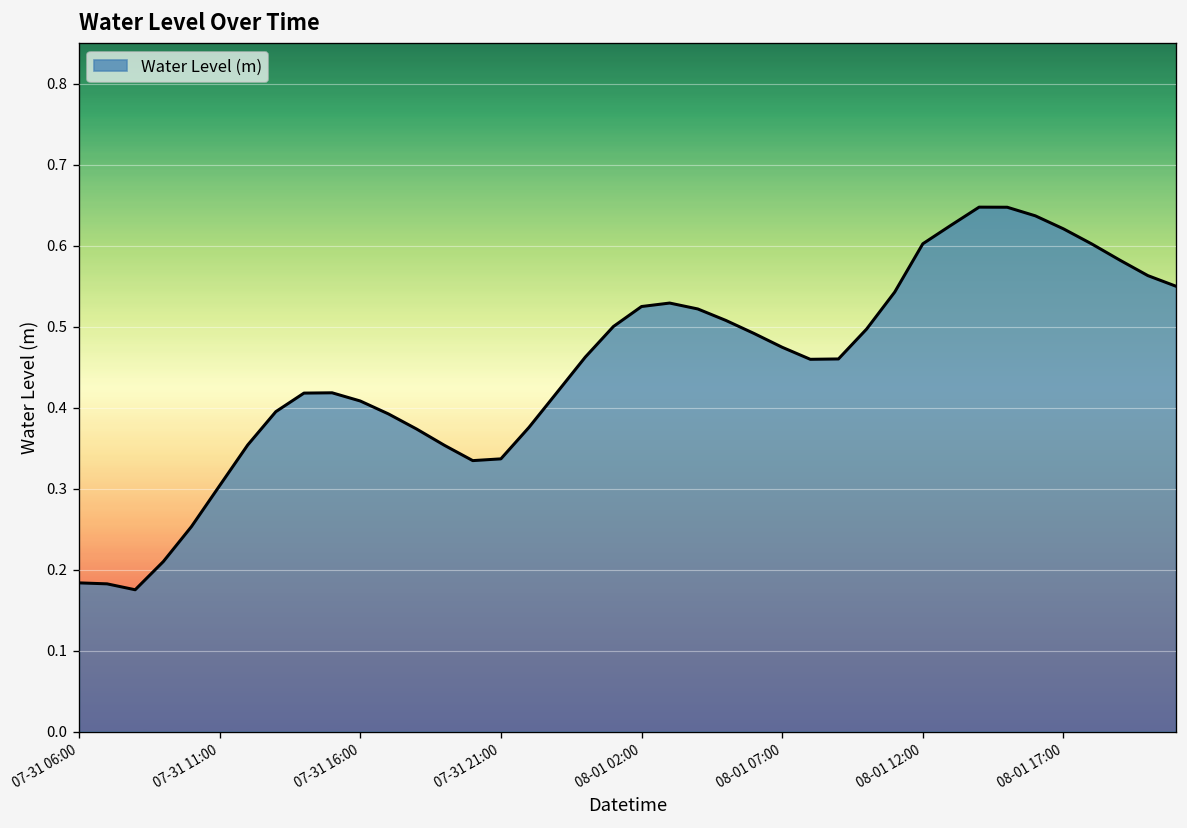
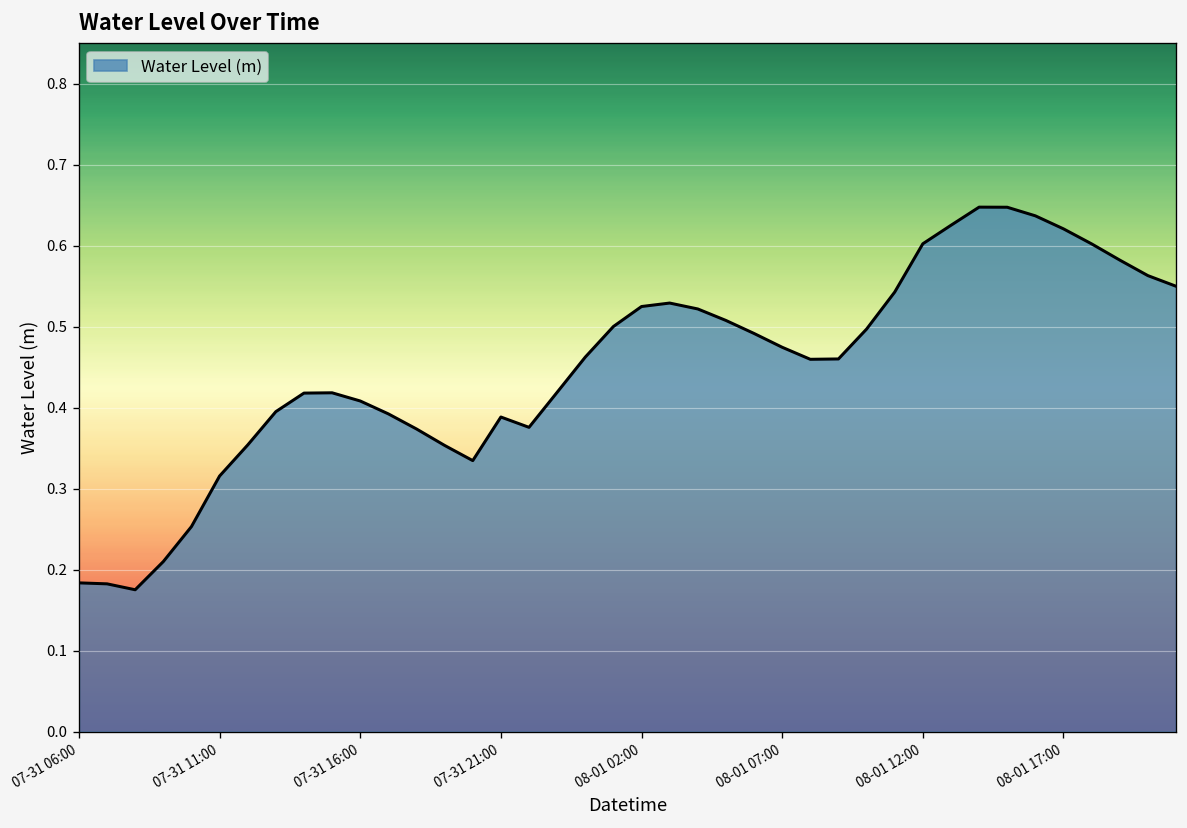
07-31 11:00: 0.30 -> 0.32
07-31 21:00: 0.34 -> 0.39
